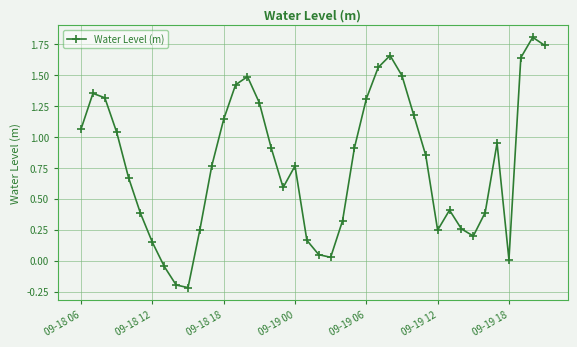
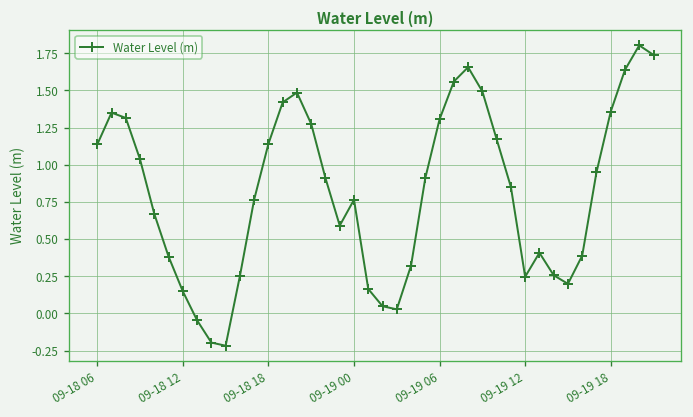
09-18 06: 1.06 -> 1.14
09-19 18: 0.01 -> 1.36
